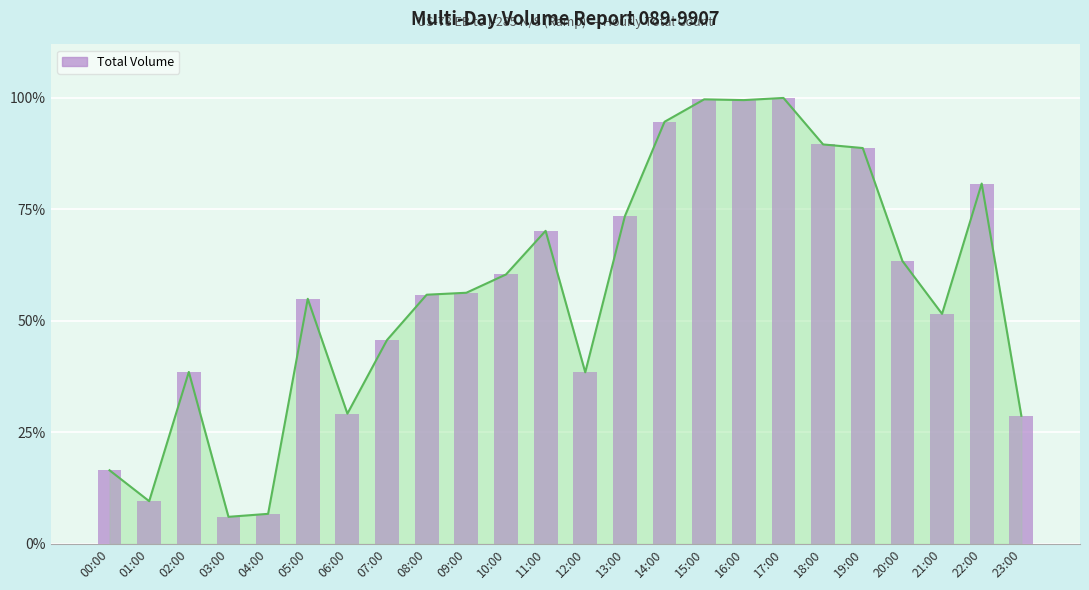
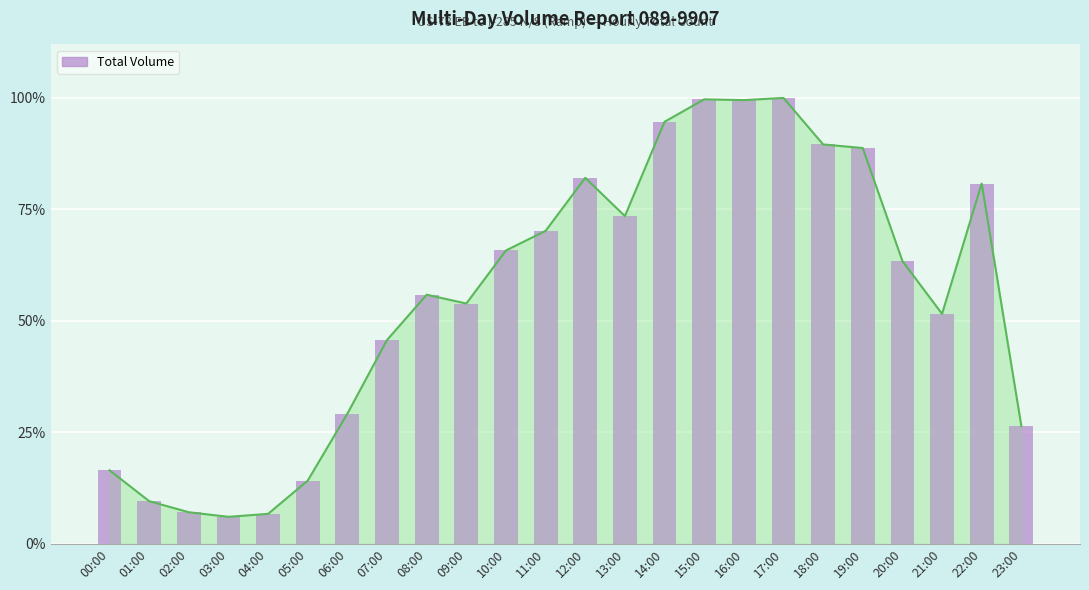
02:00: 39% -> 7%
05:00: 55% -> 14%
09:00: 56% -> 54%
10:00: 60% -> 66%
12:00: 38% -> 82%
23:00: 29% -> 26%
